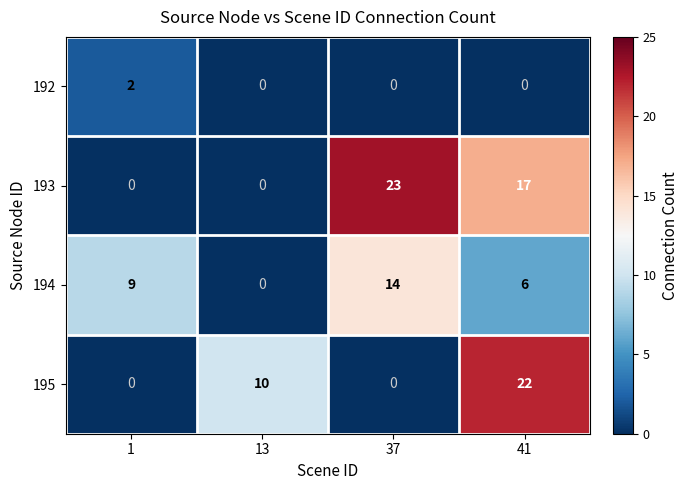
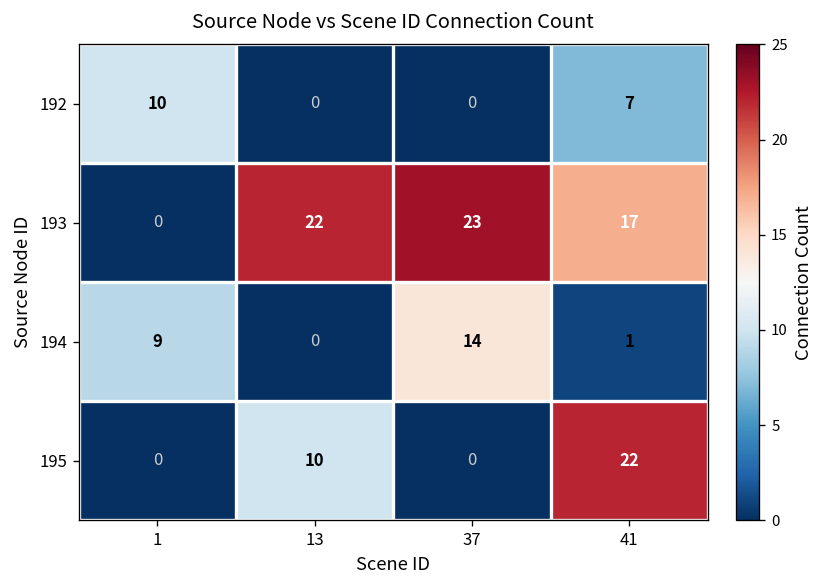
192, 1: 2 -> 10
192, 41: 0 -> 7
193, 13: 0 -> 22
194, 41: 6 -> 1
